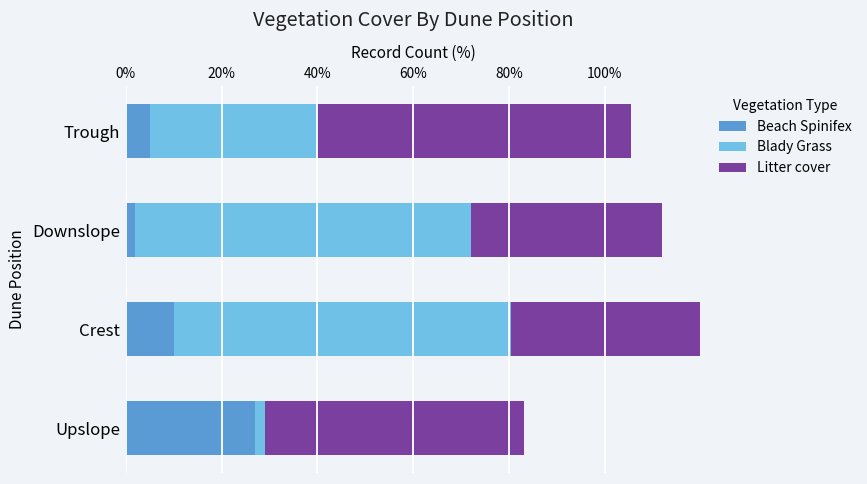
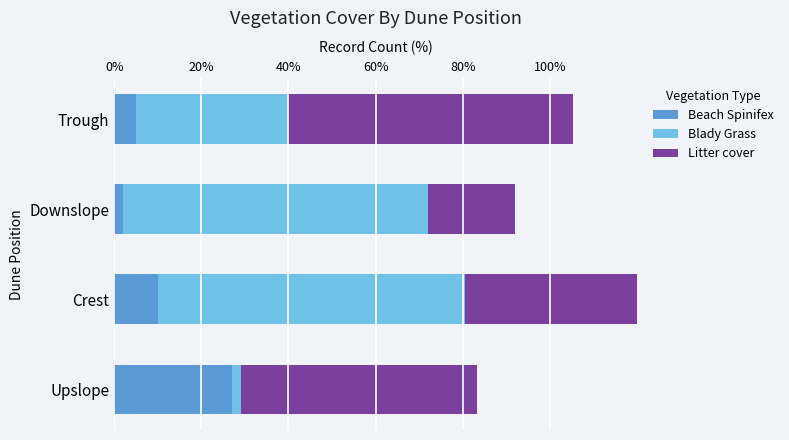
Litter cover, Downslope: 40% -> 20%
